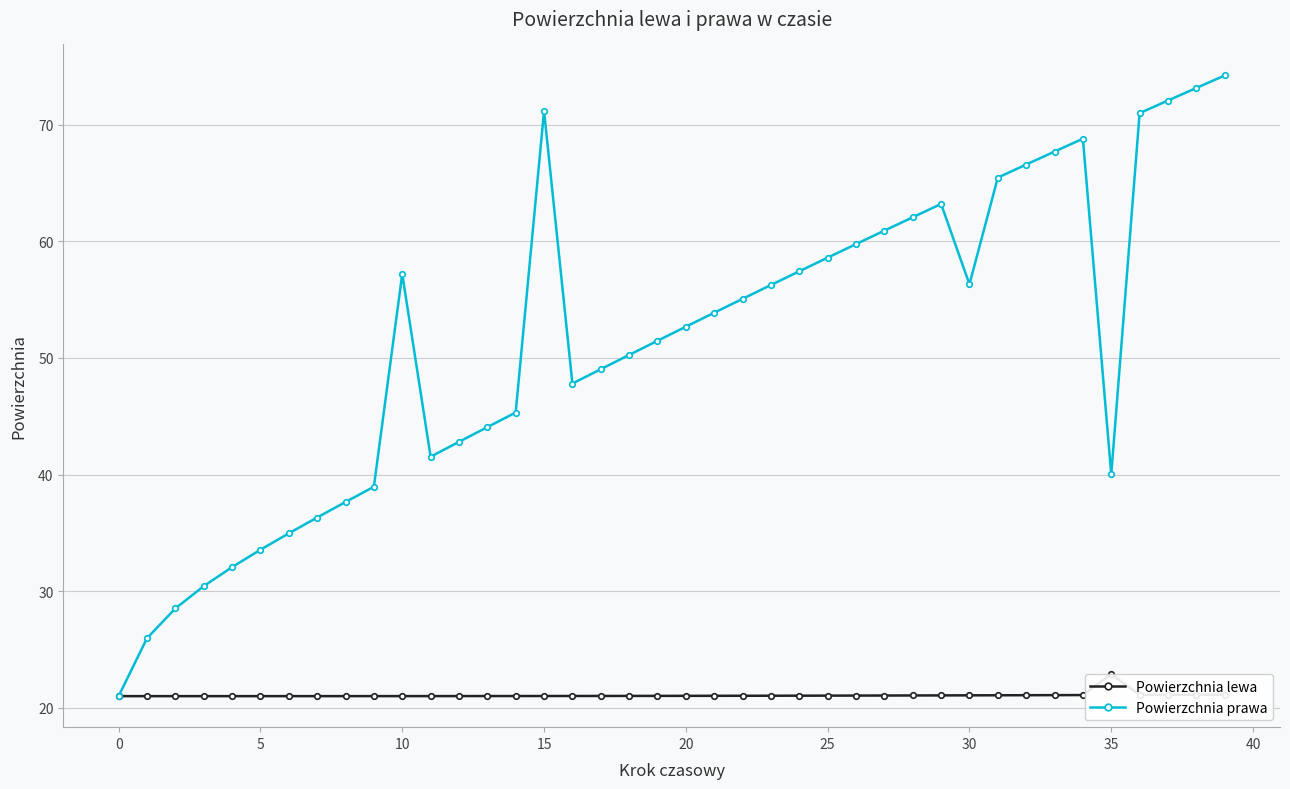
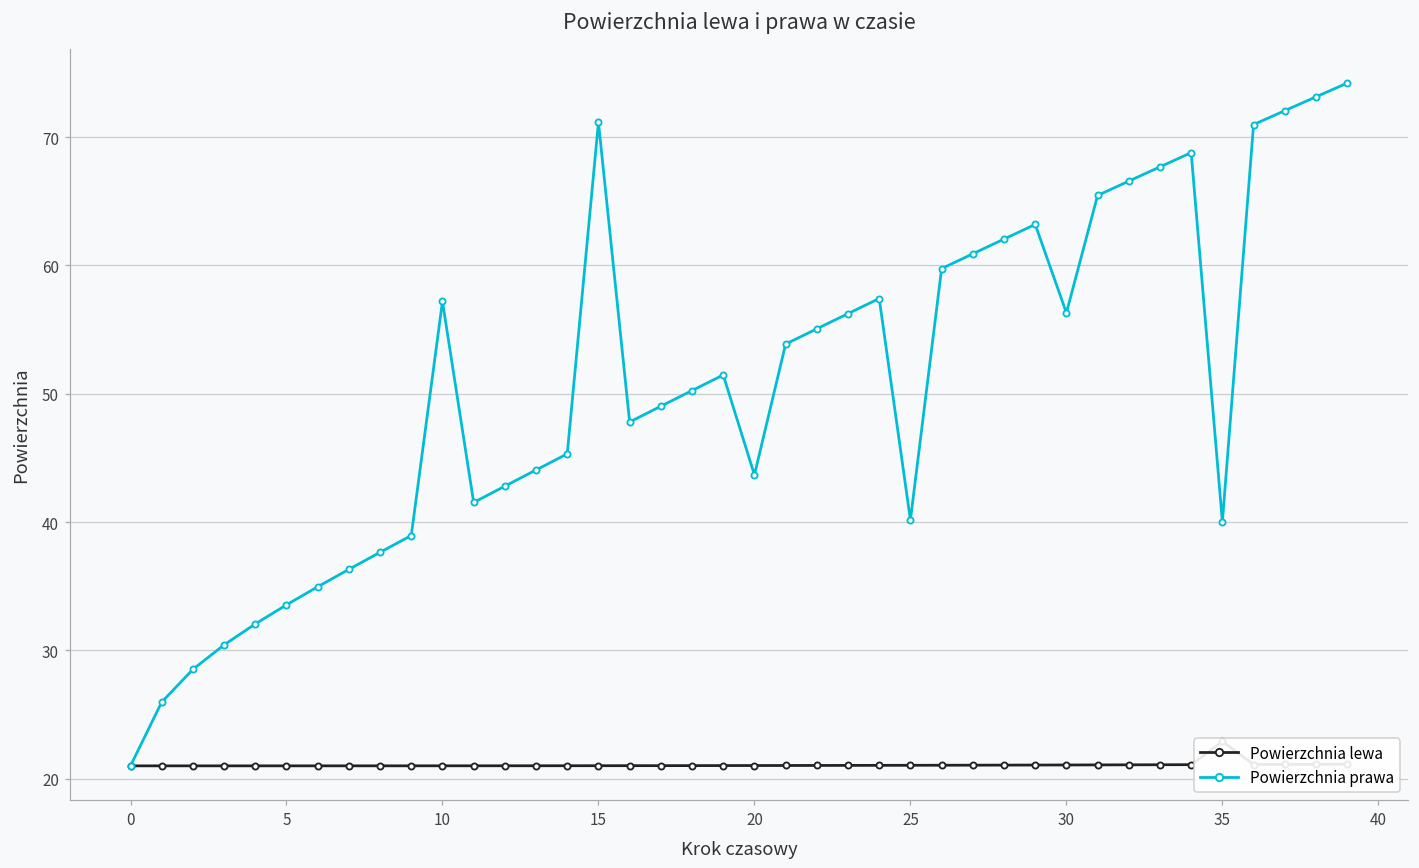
Powierzchnia prawa, 20: 52.7 -> 43.7
Powierzchnia prawa, 25: 58.6 -> 40.2
